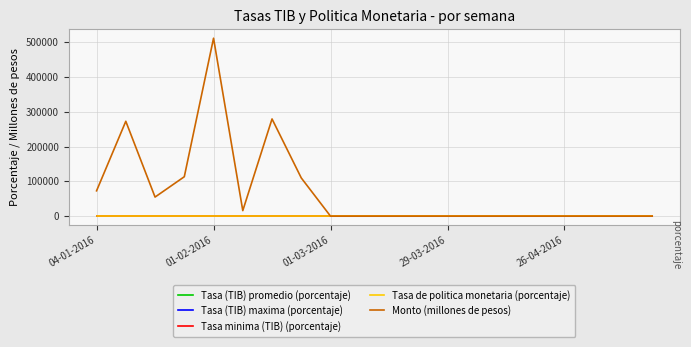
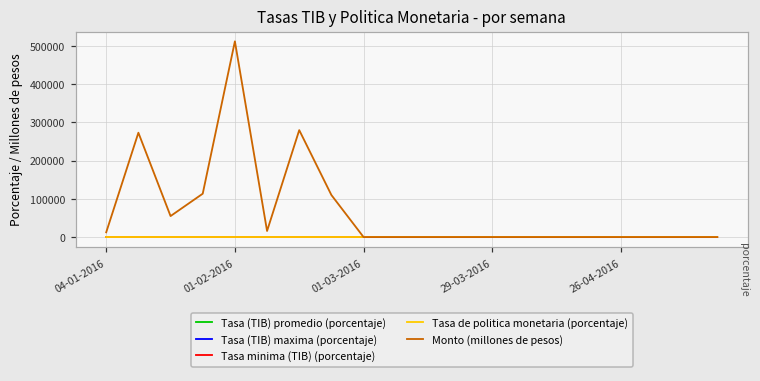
Monto (millones de pesos), 04-01-2016: 70000 -> 10000
